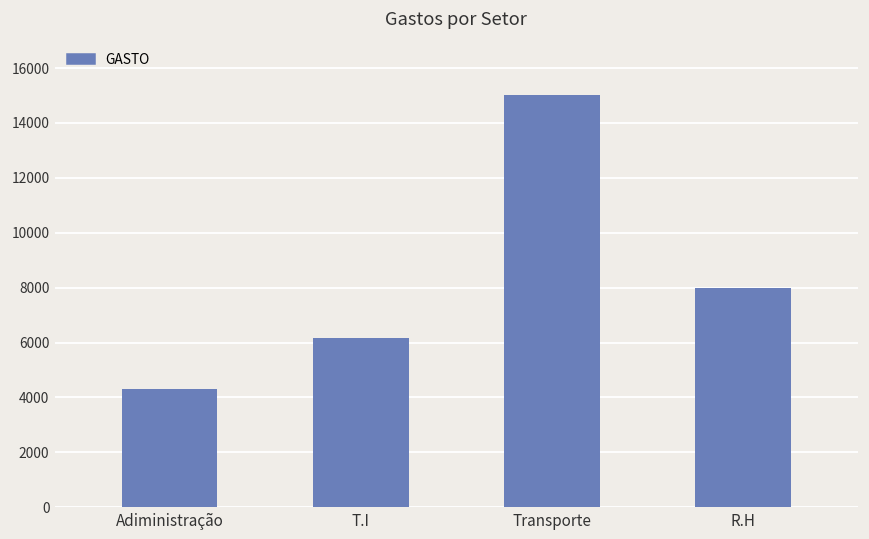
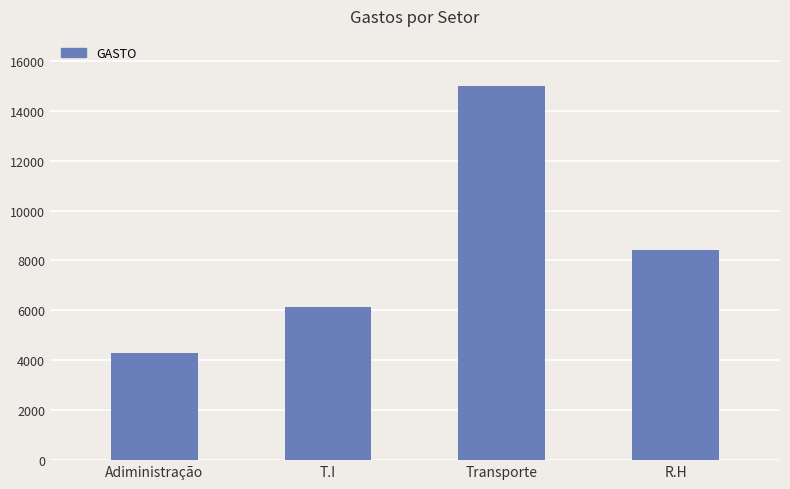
R.H: 8000 -> 8400
